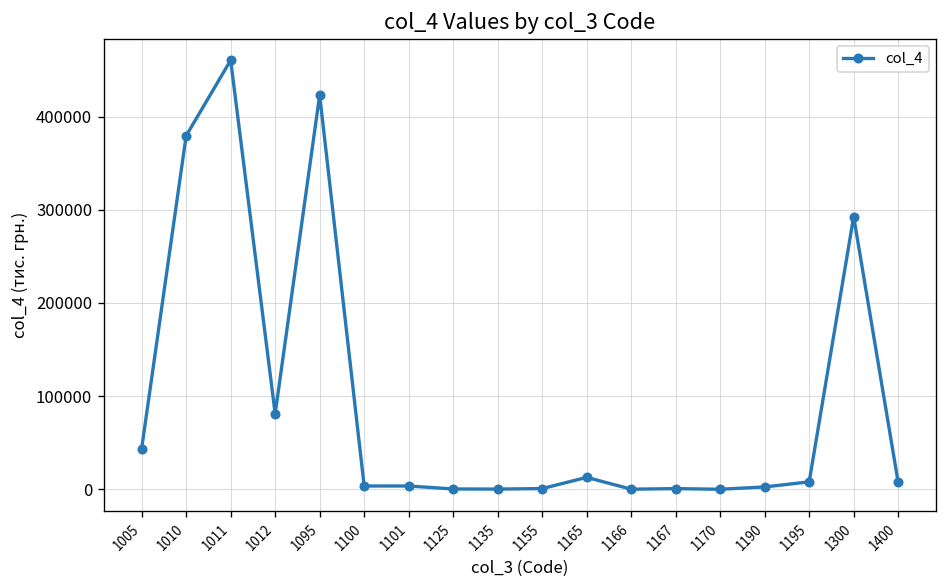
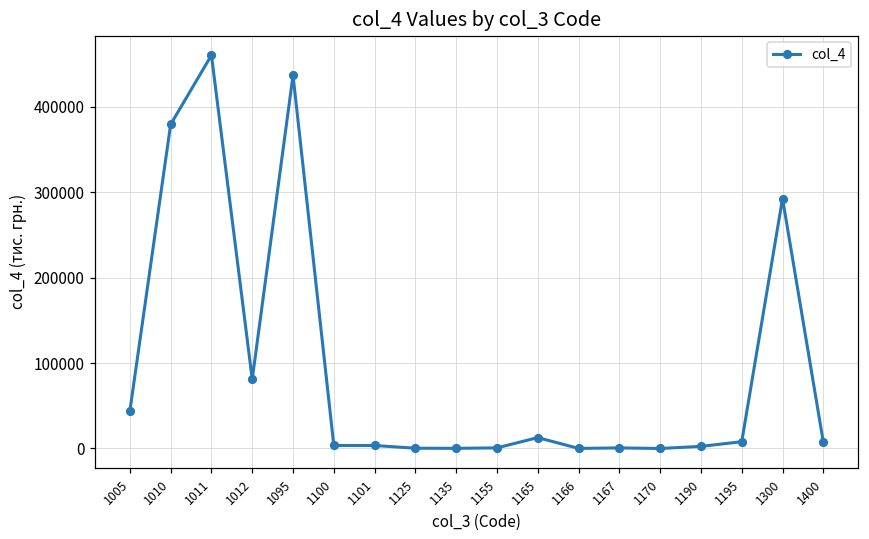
1095: 420000 -> 440000
